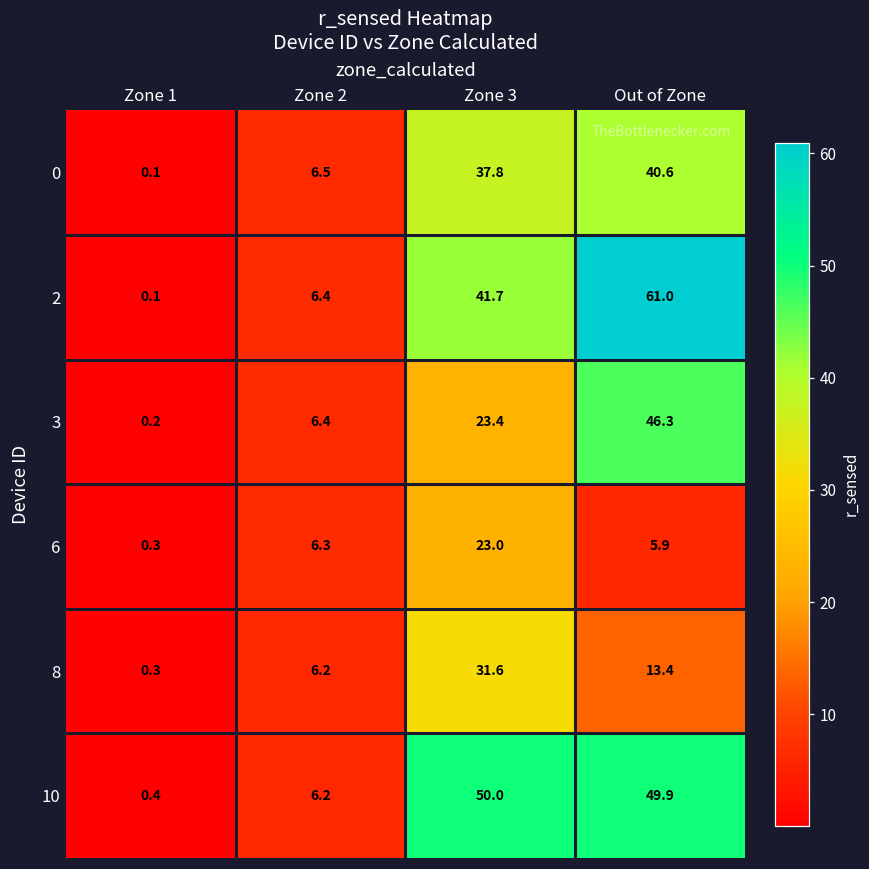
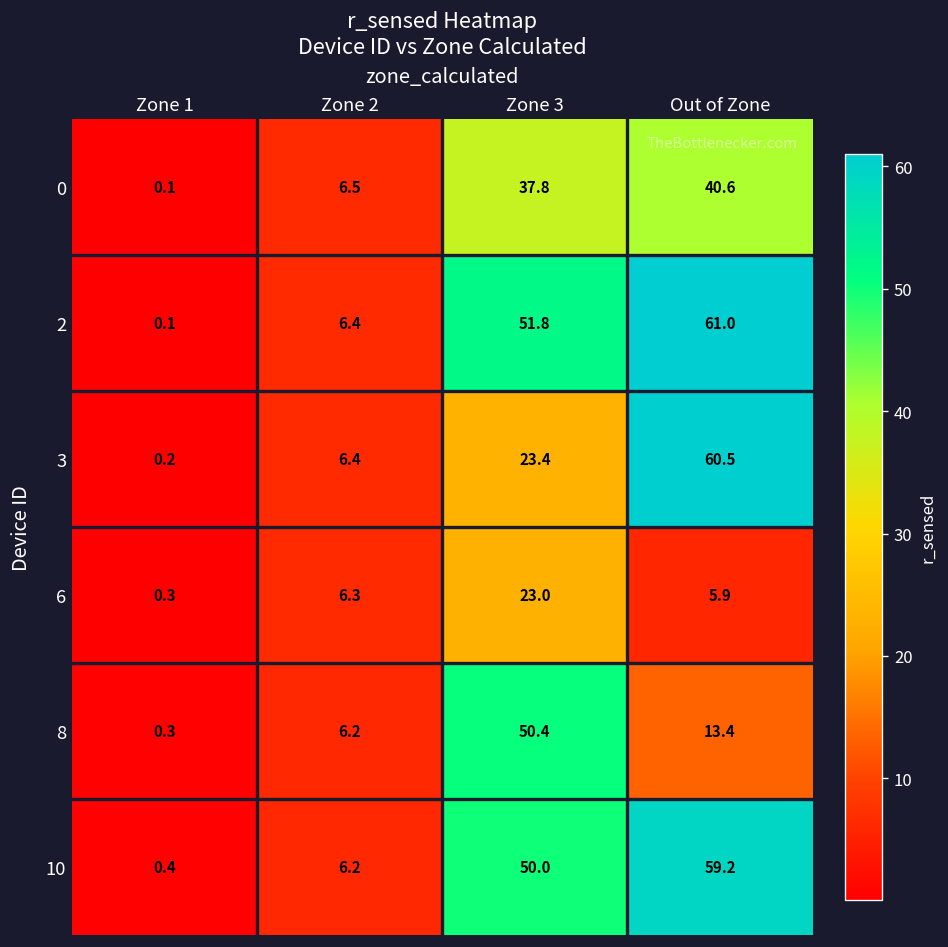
2, Zone 3: 41.7 -> 51.8
3, Out of Zone: 46.3 -> 60.5
8, Zone 3: 31.6 -> 50.4
10, Out of Zone: 49.9 -> 59.2
